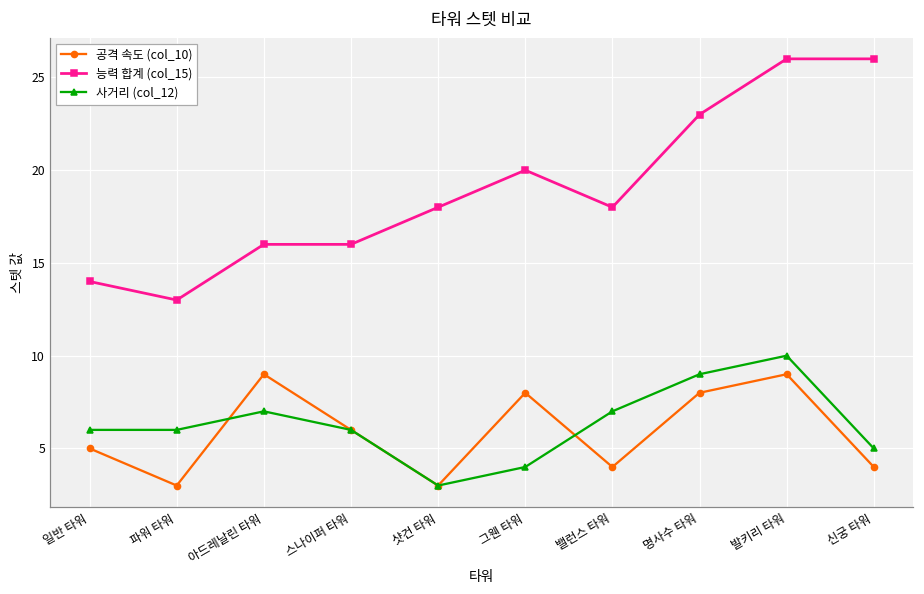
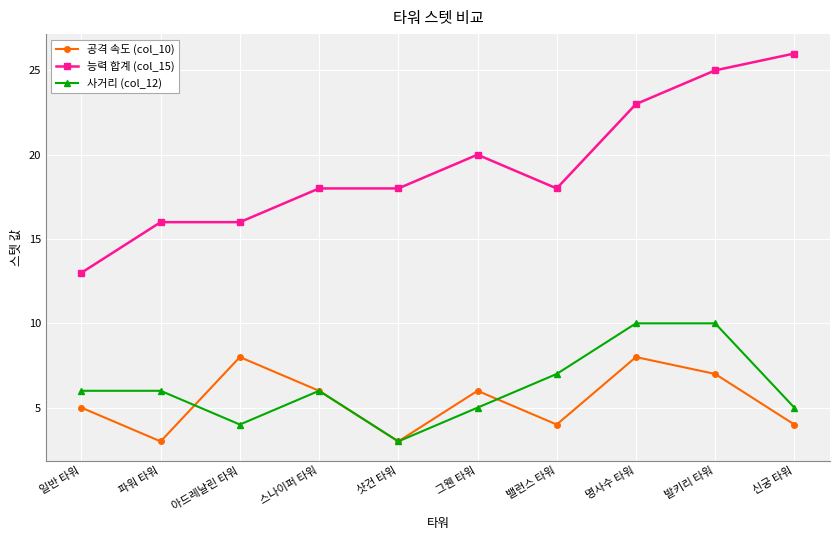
능력 합계 (col_15), 일반 타워: 14 -> 13
능력 합계 (col_15), 파워 타워: 13 -> 16
공격 속도 (col_10), 아드레날린 타워: 9 -> 8
사거리 (col_12), 아드레날린 타워: 7 -> 4
능력 합계 (col_15), 스나이퍼 타워: 16 -> 18
공격 속도 (col_10), 그웬 타워: 8 -> 6
사거리 (col_12), 그웬 타워: 4 -> 5
사거리 (col_12), 명사수 타워: 9 -> 10
공격 속도 (col_10), 발키리 타워: 9 -> 7
능력 합계 (col_15), 발키리 타워: 26 -> 25
